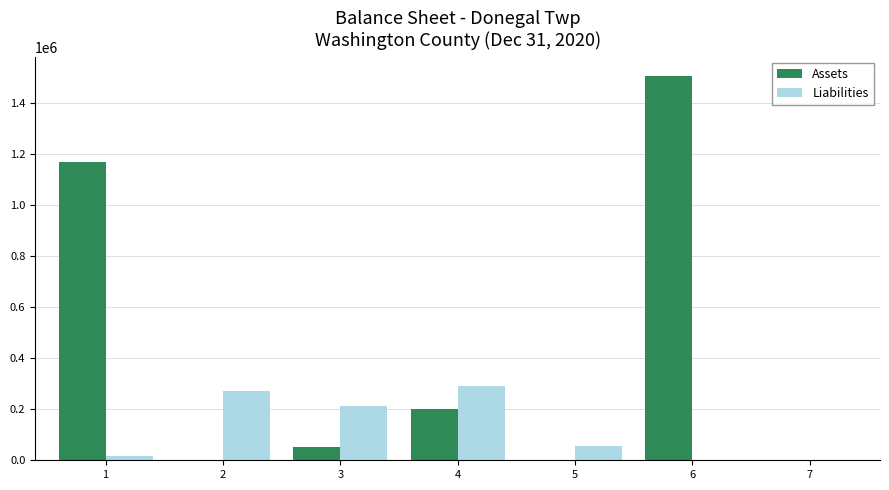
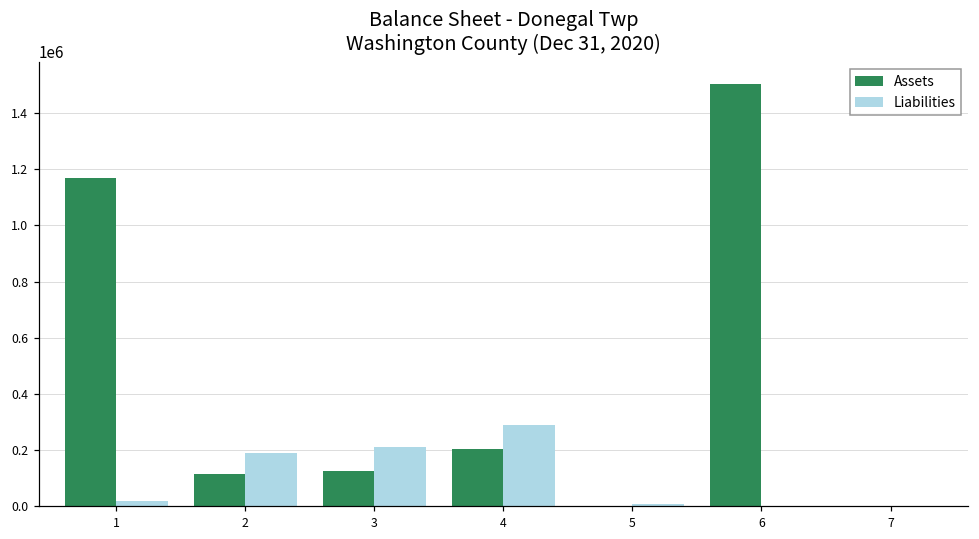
Assets, 2: 0 -> 110000
Liabilities, 2: 270000 -> 190000
Assets, 3: 50000 -> 120000
Liabilities, 5: 60000 -> 10000
